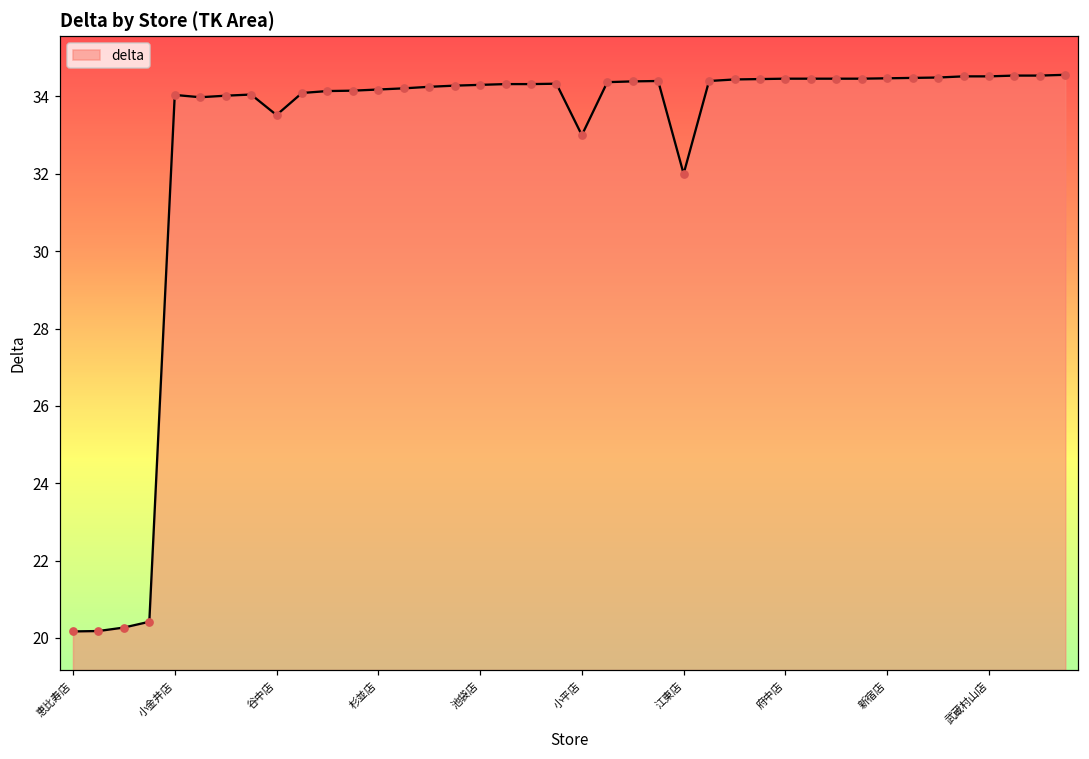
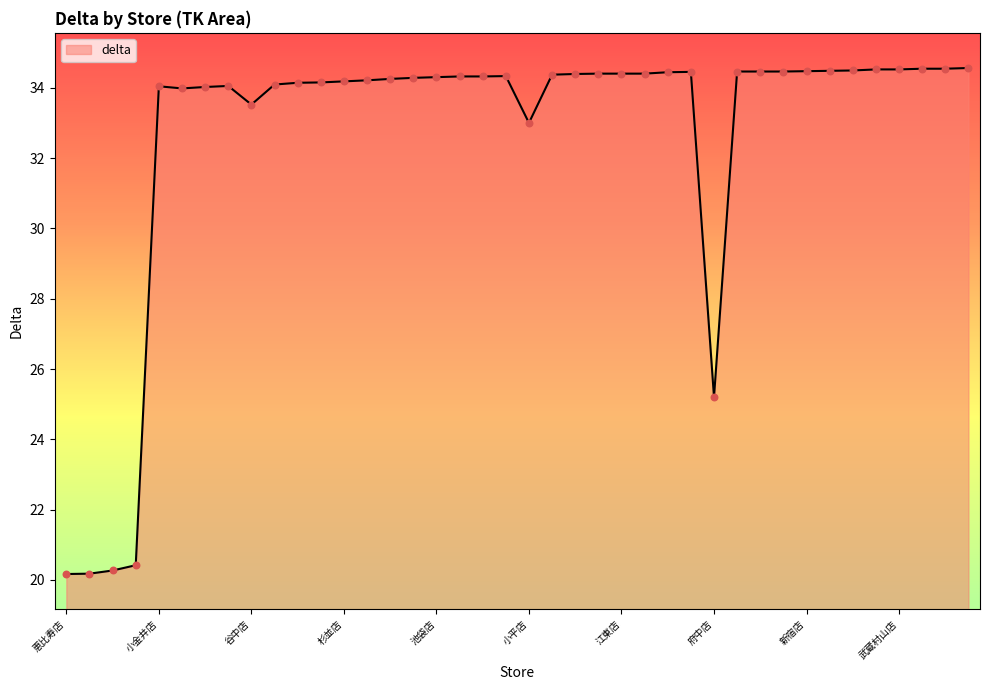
江東店: 32.0 -> 34.4
府中店: 34.5 -> 25.2
